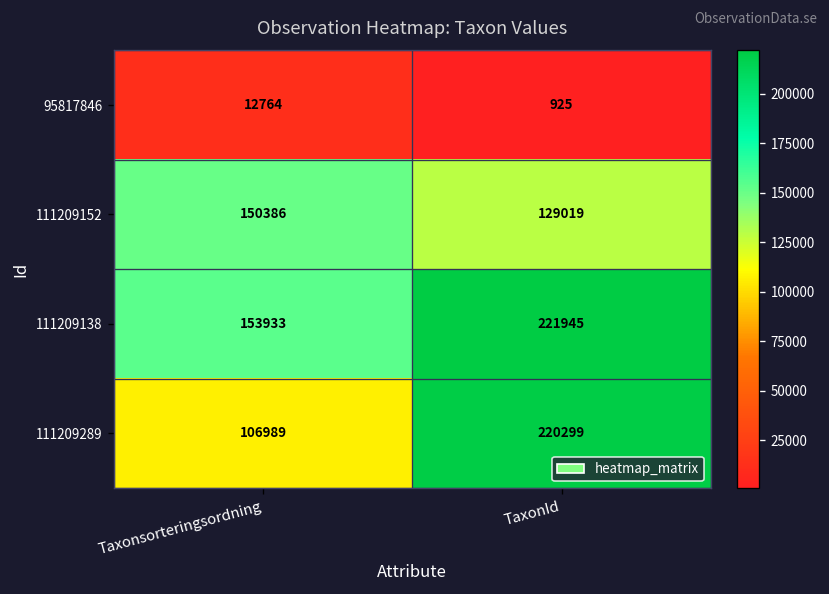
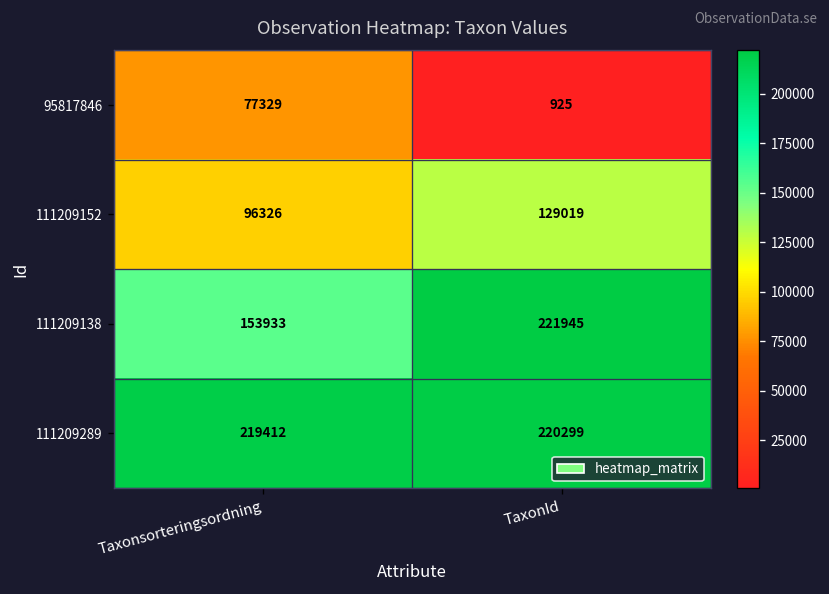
95817846, Taxonsorteringsordning: 12764 -> 77329
111209152, Taxonsorteringsordning: 150386 -> 96326
111209289, Taxonsorteringsordning: 106989 -> 219412
